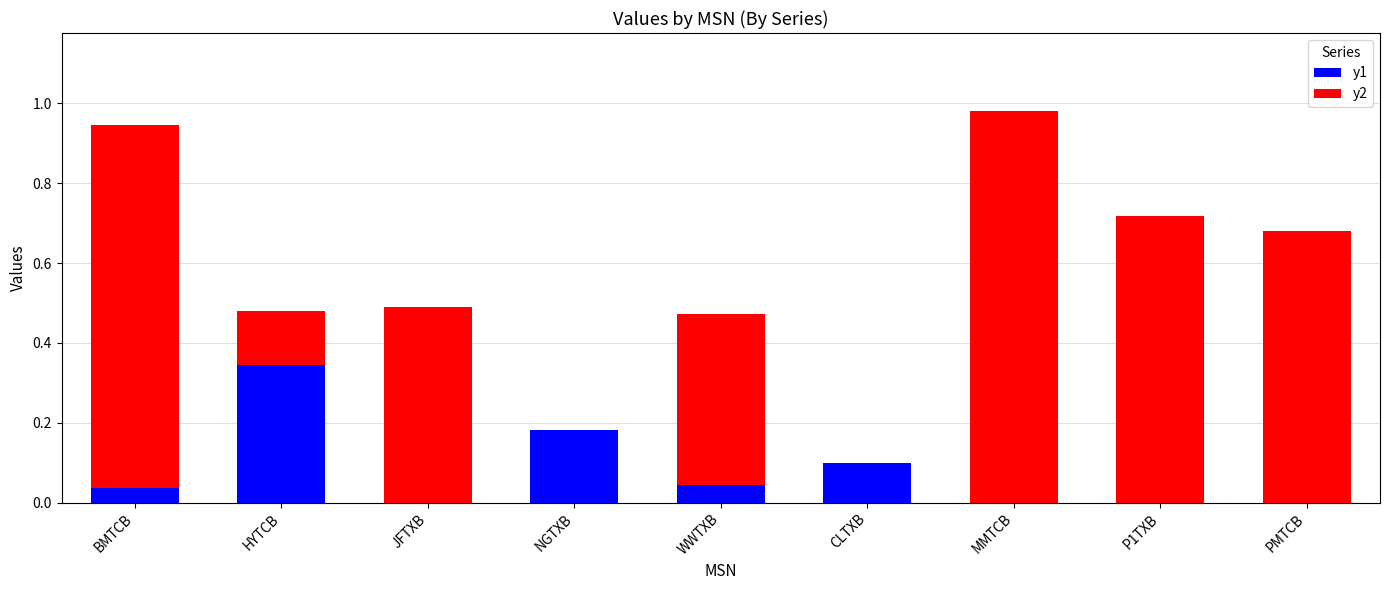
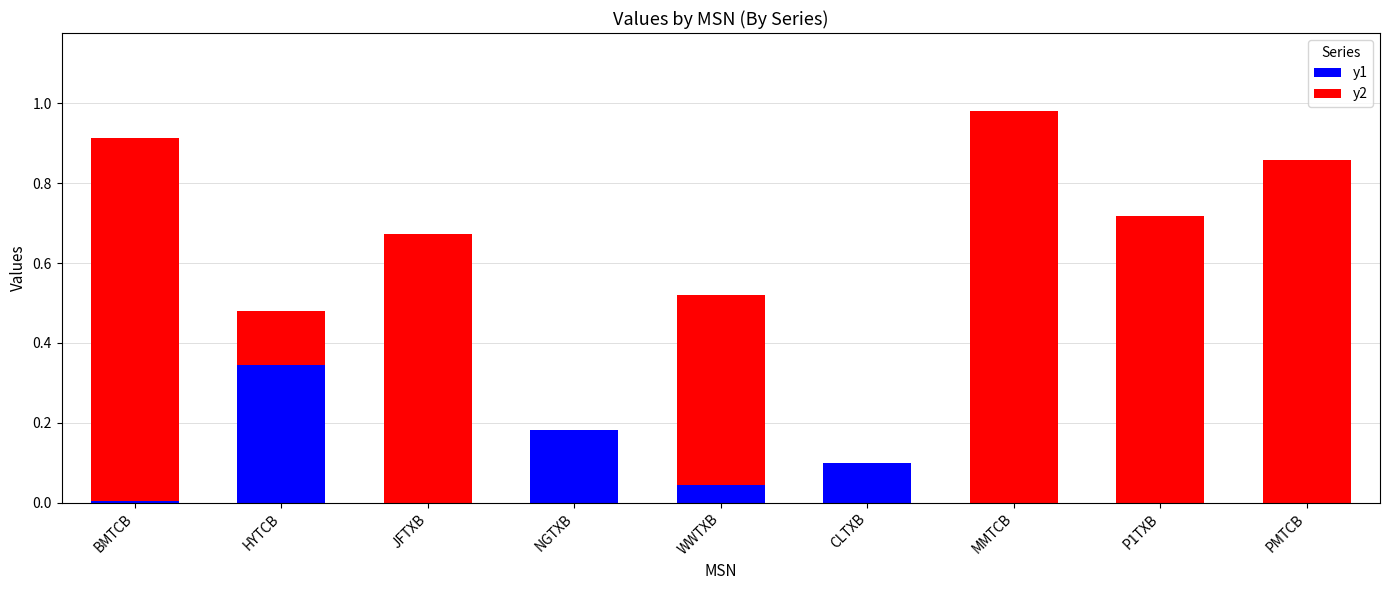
y1, BMTCB: 0.04 -> 0.00
y2, JFTXB: 0.49 -> 0.67
y2, WWTXB: 0.43 -> 0.48
y2, PMTCB: 0.68 -> 0.86
